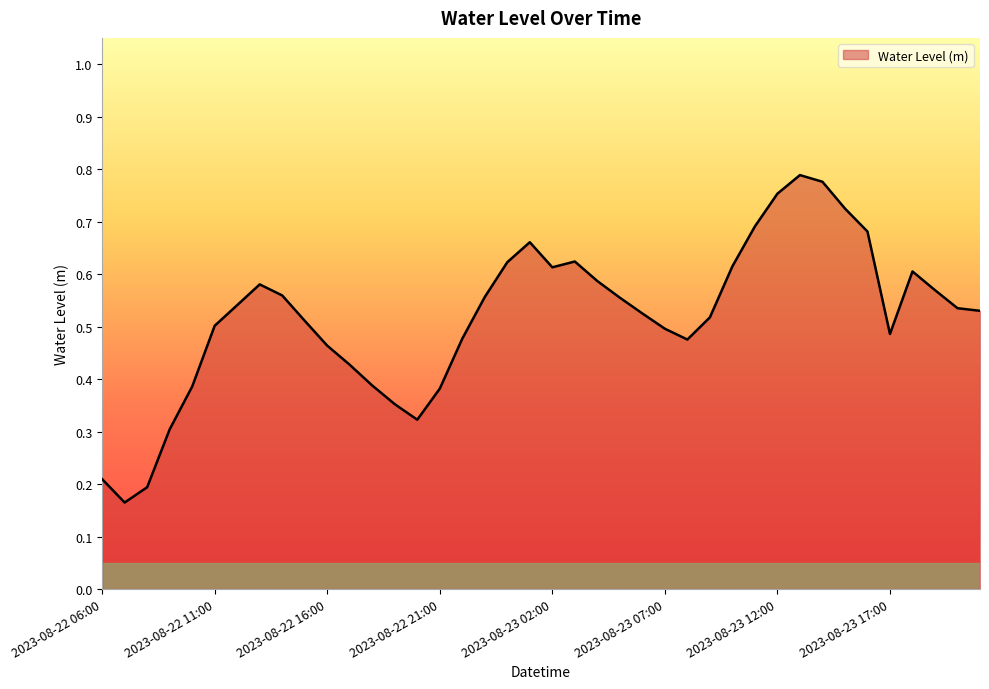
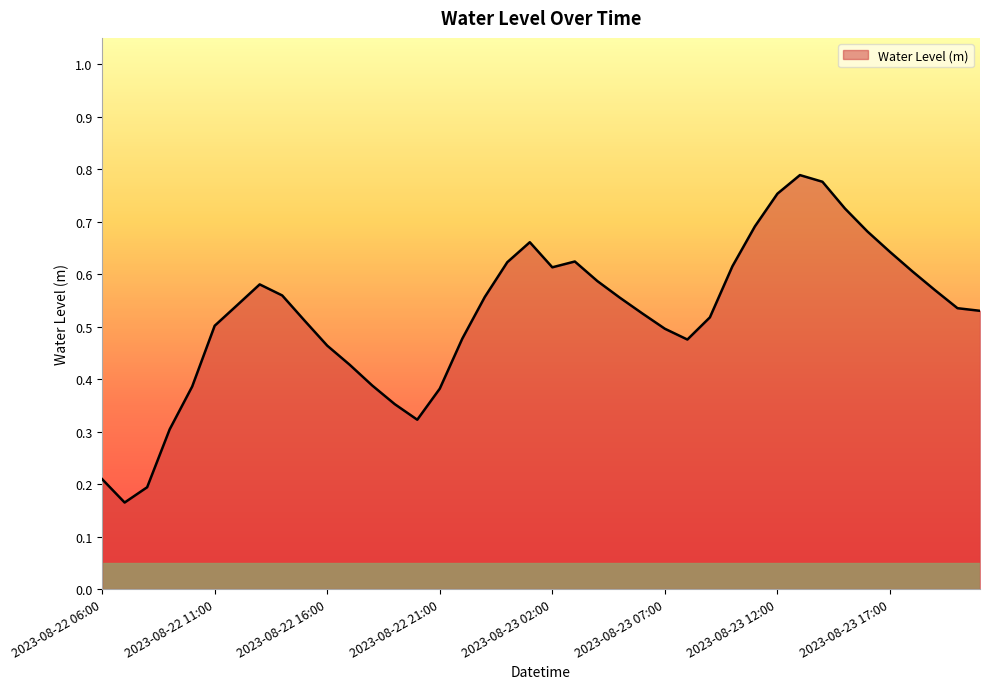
2023-08-23 17:00: 0.49 -> 0.64
